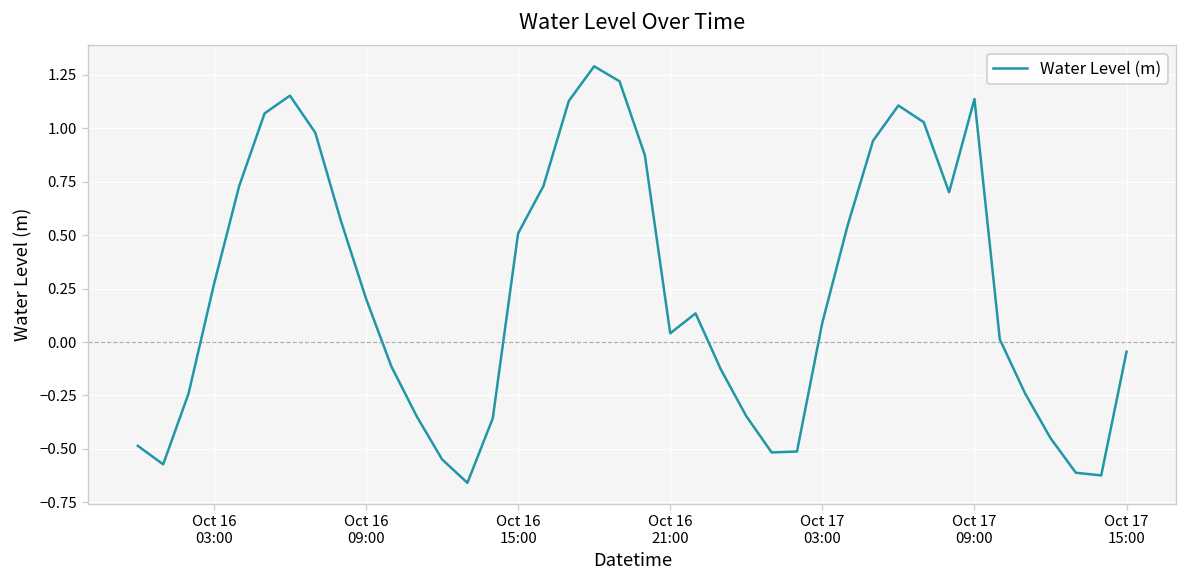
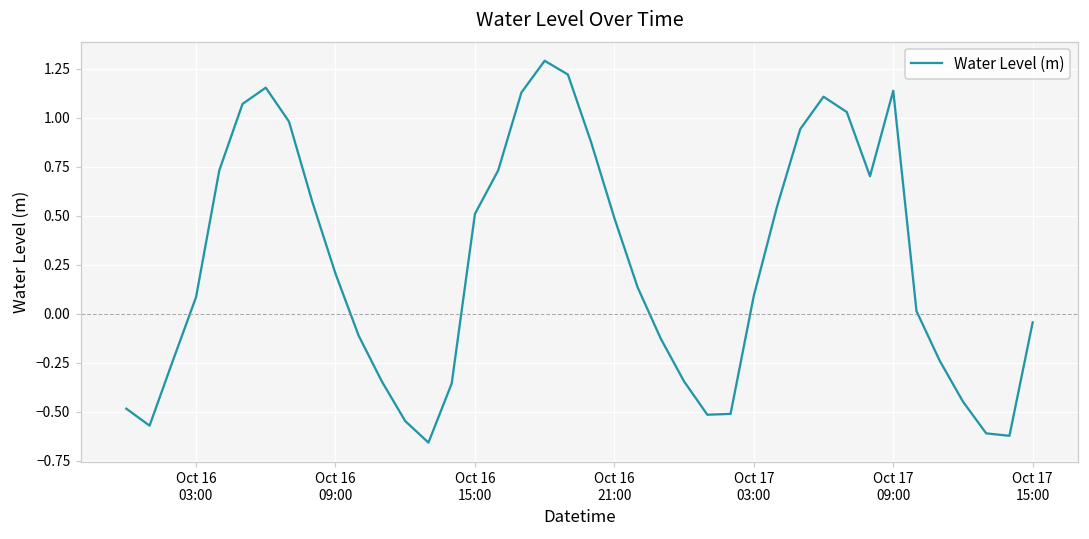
Oct 16 03:00: 0.27 -> 0.08
Oct 16 21:00: 0.04 -> 0.49
